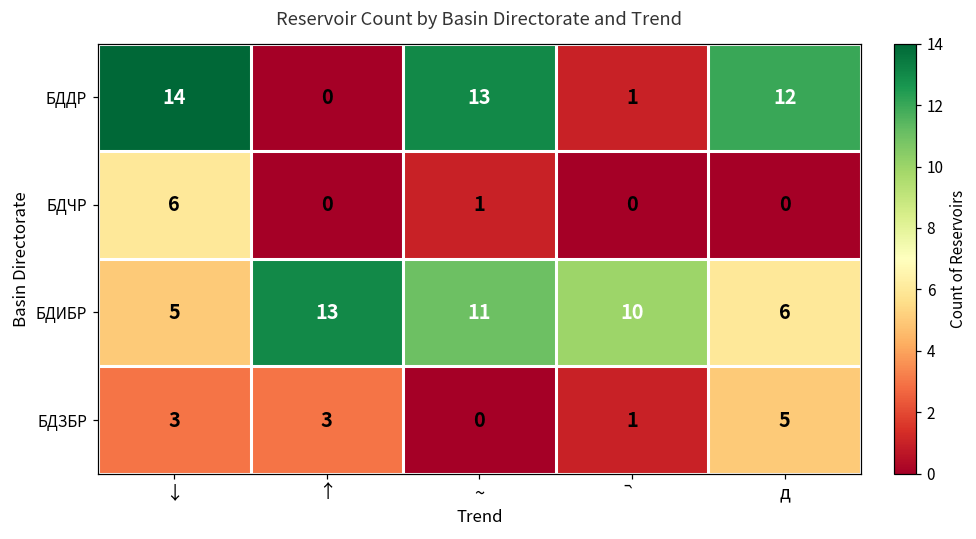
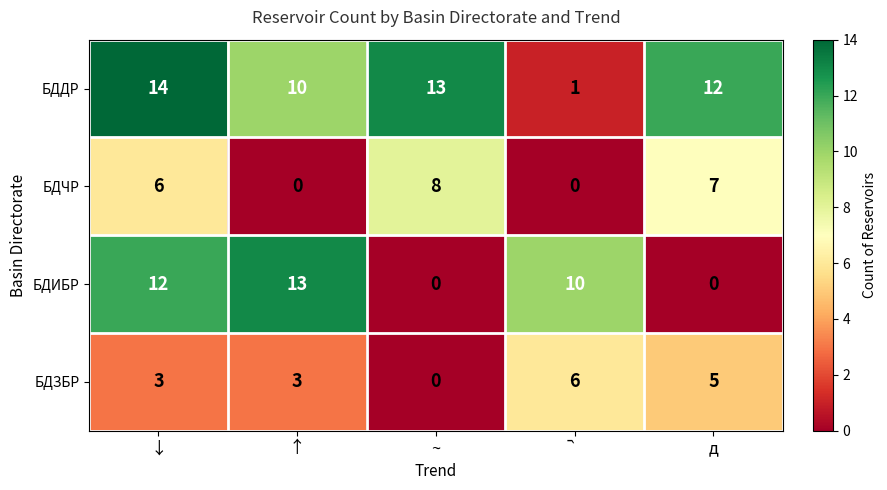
БДДР, ↑: 0 -> 10
БДЧР, ~: 1 -> 8
БДЧР, д: 0 -> 7
БДИБР, ↓: 5 -> 12
БДИБР, ~: 11 -> 0
БДИБР, д: 6 -> 0
БДЗБР, ᷆: 1 -> 6
